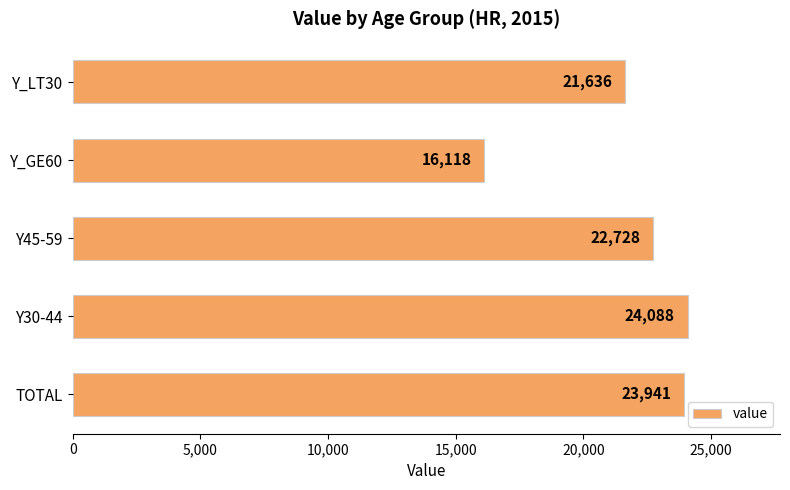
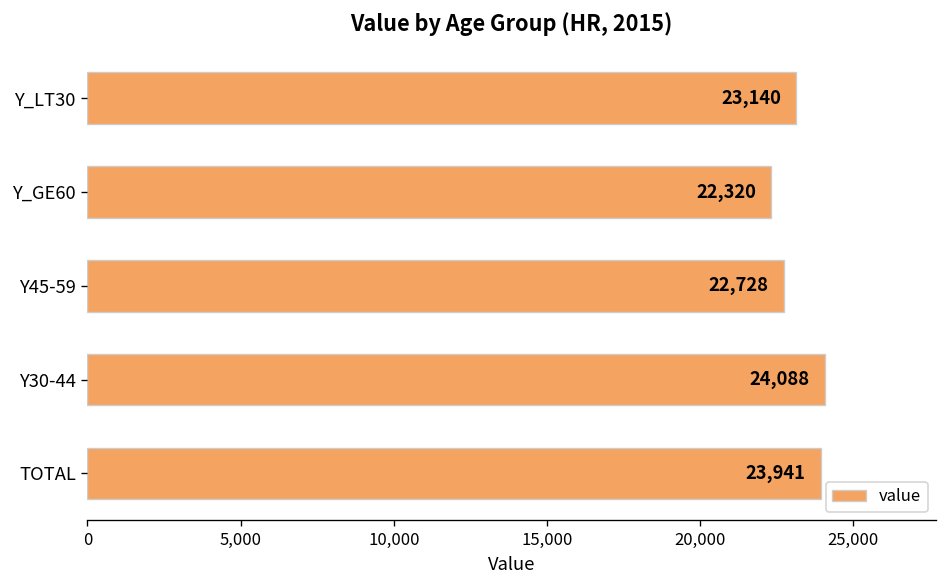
Y_LT30: 21,636 -> 23,140
Y_GE60: 16,118 -> 22,320
